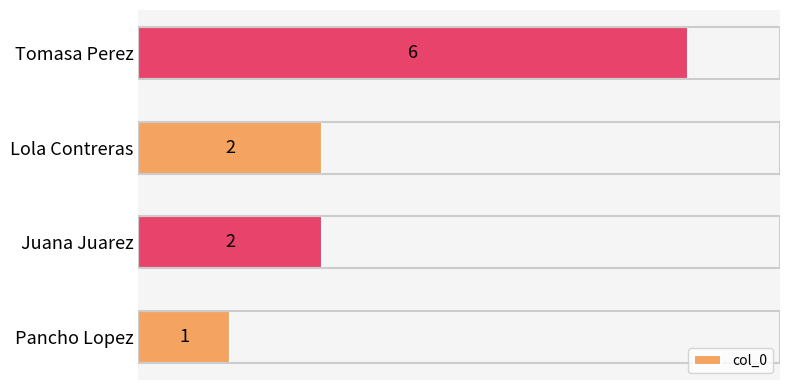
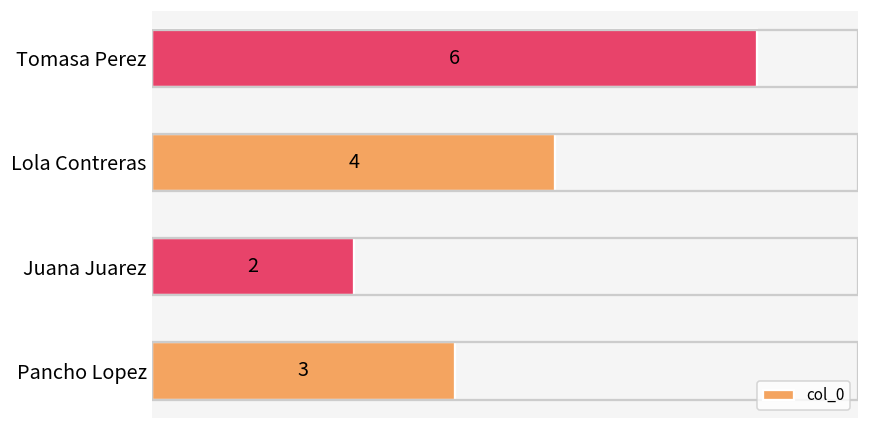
Lola Contreras: 2 -> 4
Pancho Lopez: 1 -> 3
